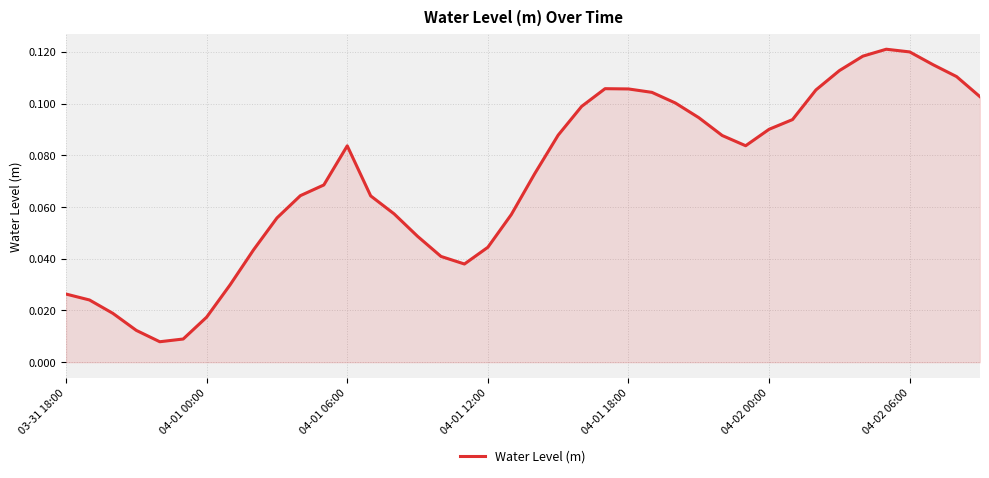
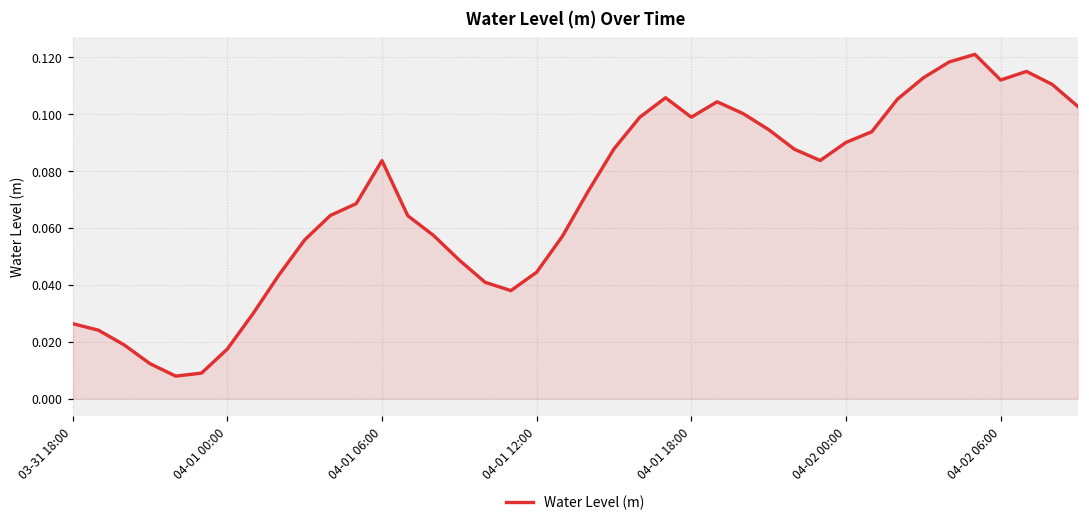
04-01 18:00: 0.106 -> 0.099
04-02 06:00: 0.120 -> 0.112
